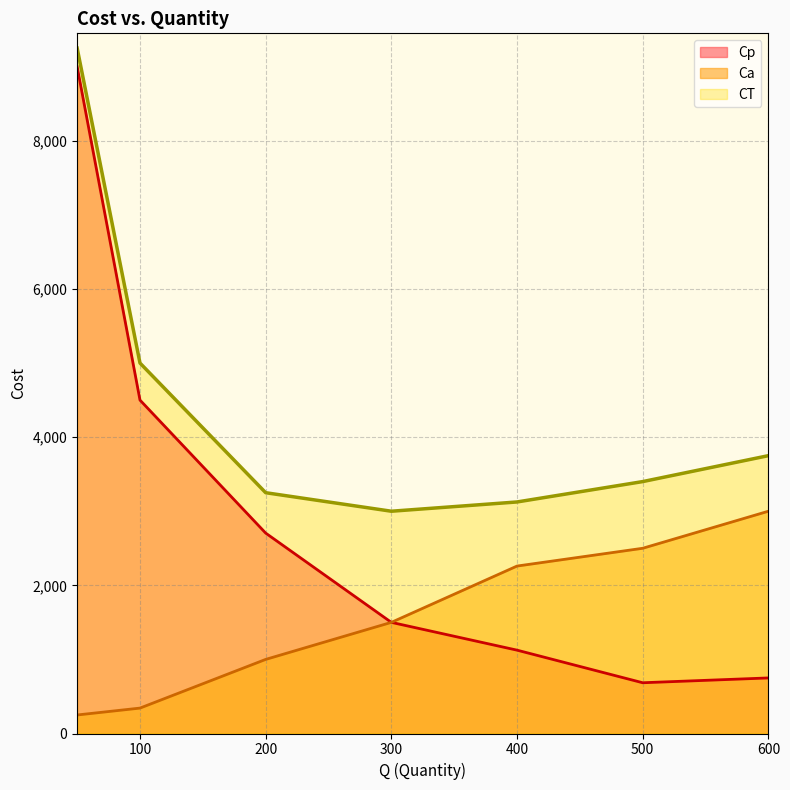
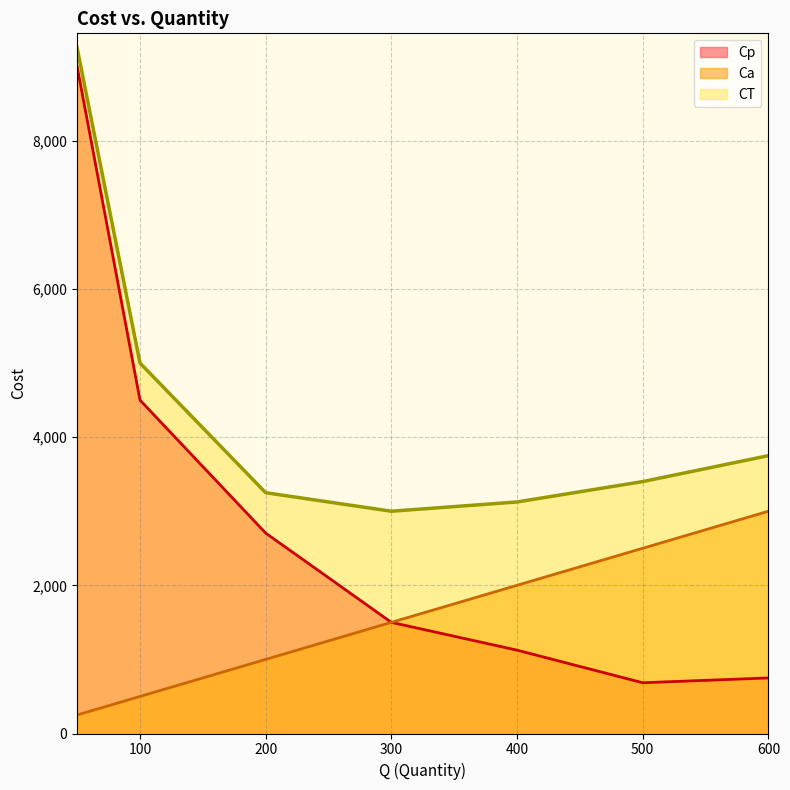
Ca, 100: 300 -> 500
Ca, 400: 2,300 -> 2,000
